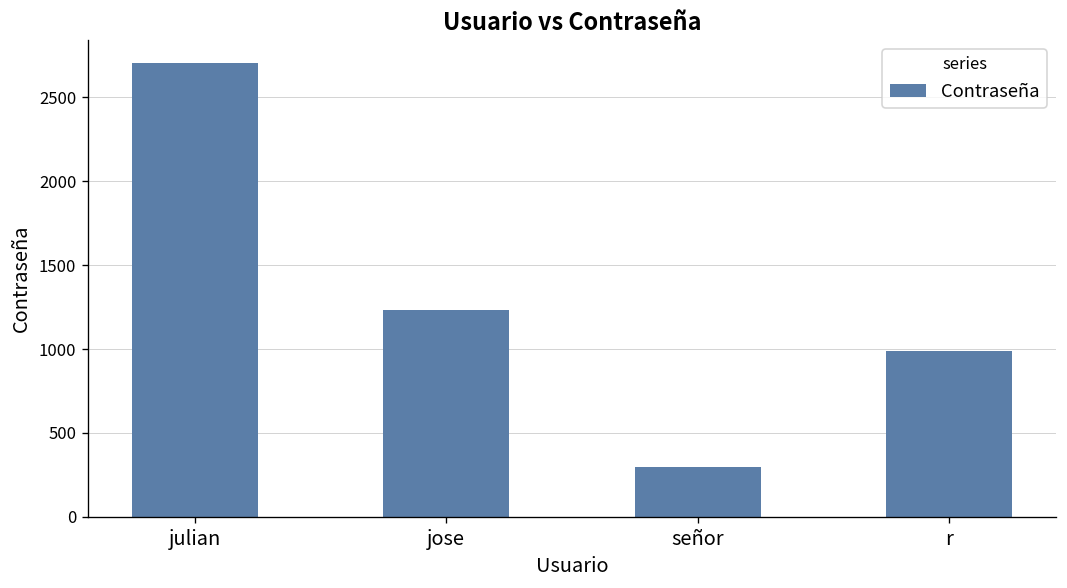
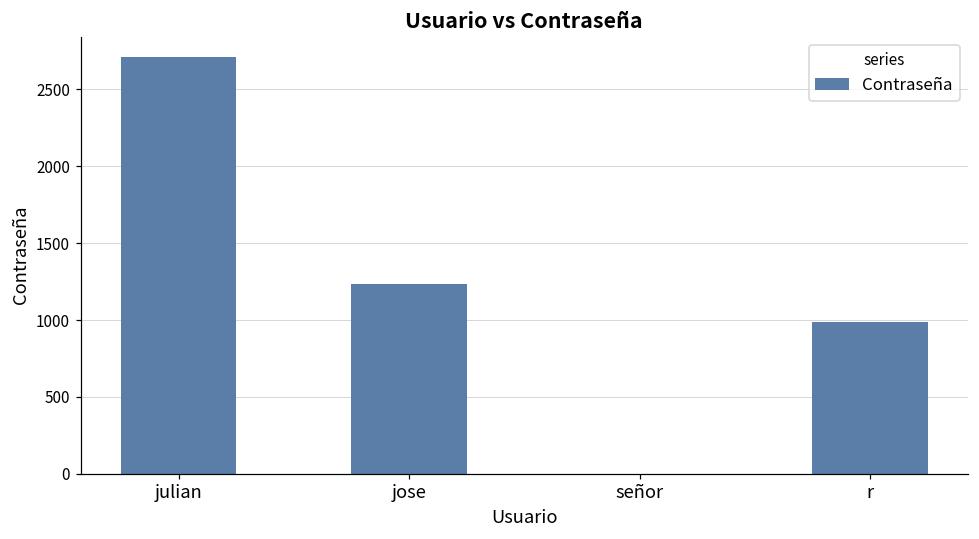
señor: 300 -> 0
